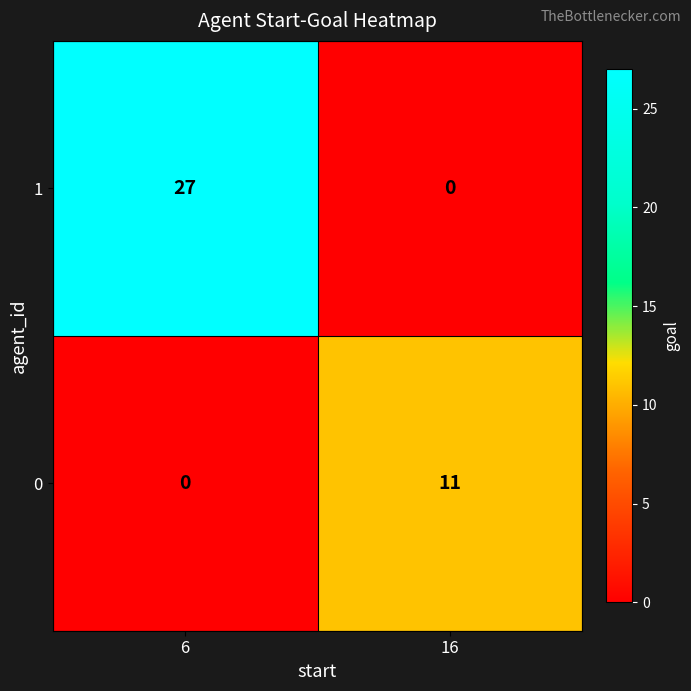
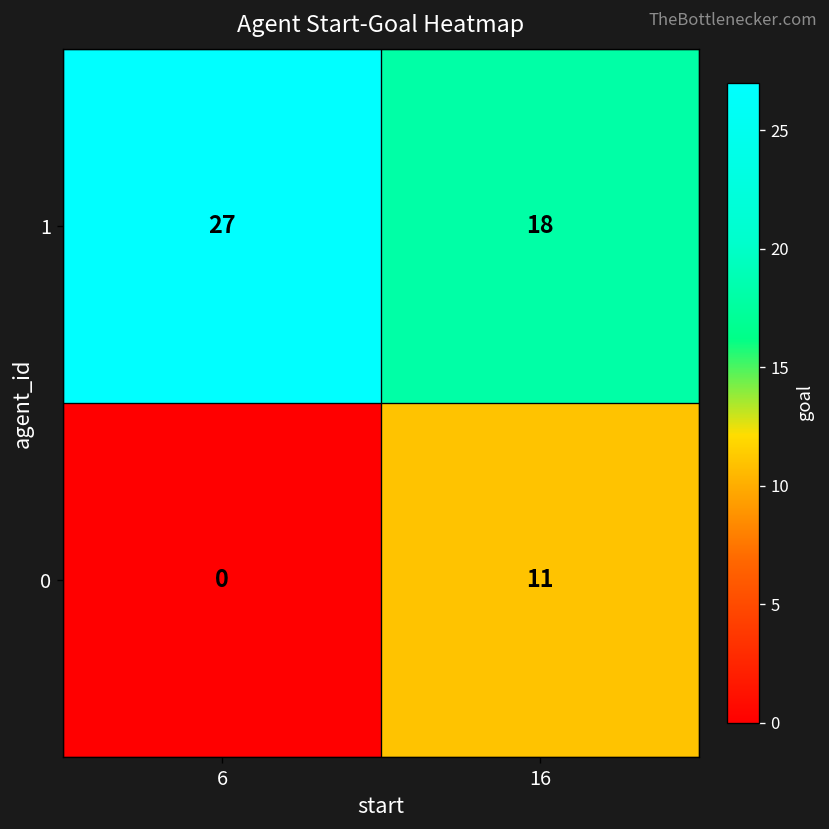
1, 16: 0 -> 18
